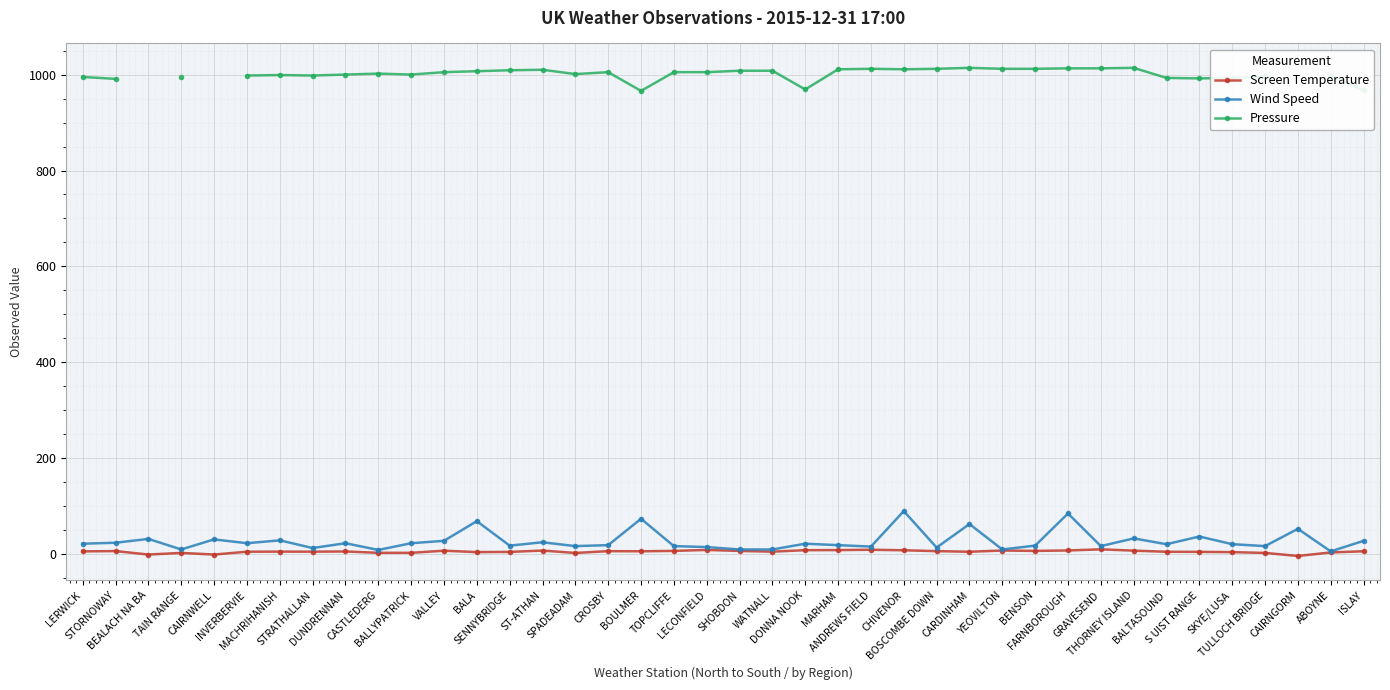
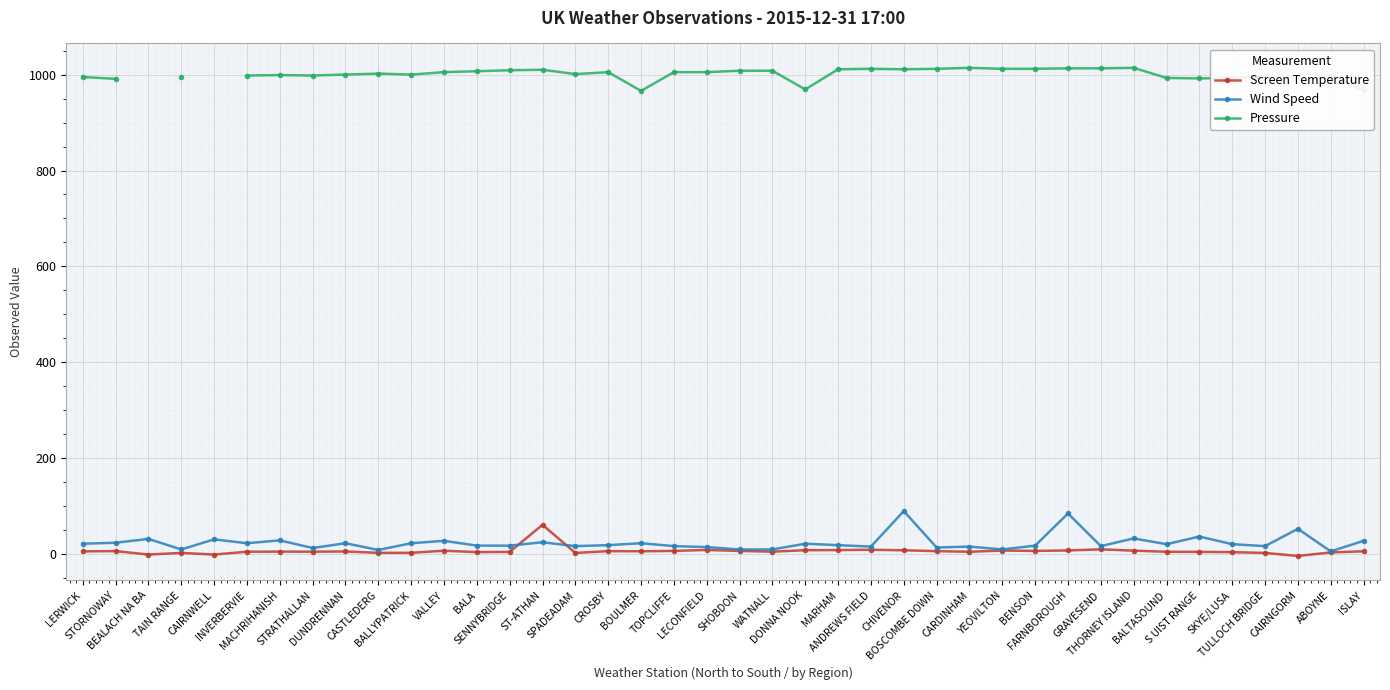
Wind Speed, BALA: 70 -> 20
Screen Temperature, ST-ATHAN: 10 -> 60
Wind Speed, BOULMER: 70 -> 20
Wind Speed, CARDINHAM: 60 -> 20
